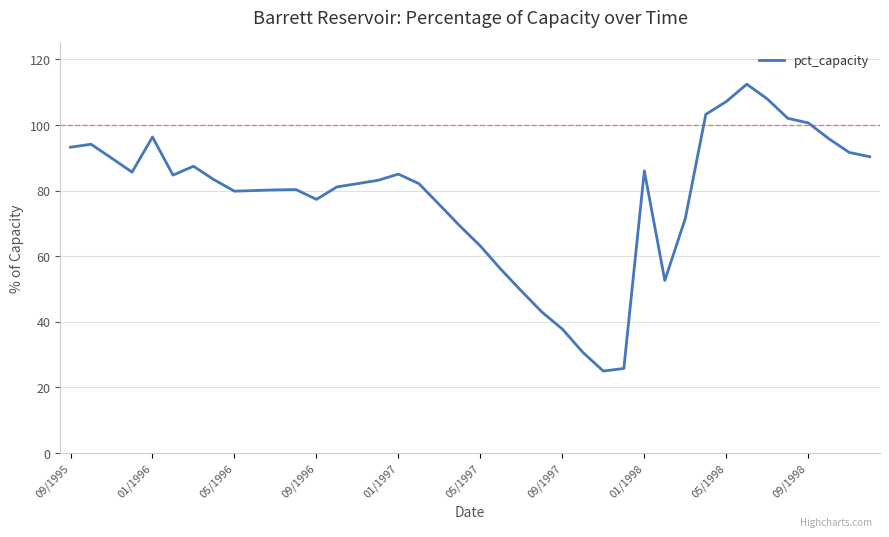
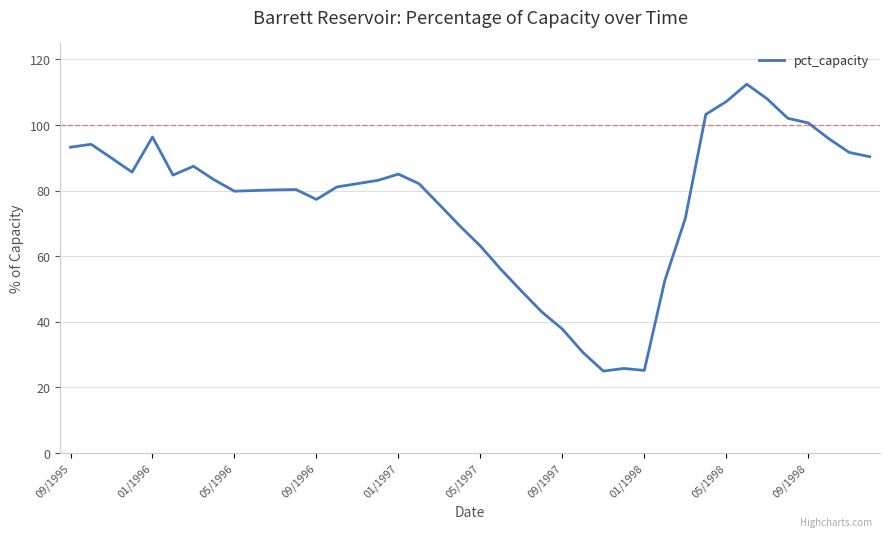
01/1998: 86 -> 25
